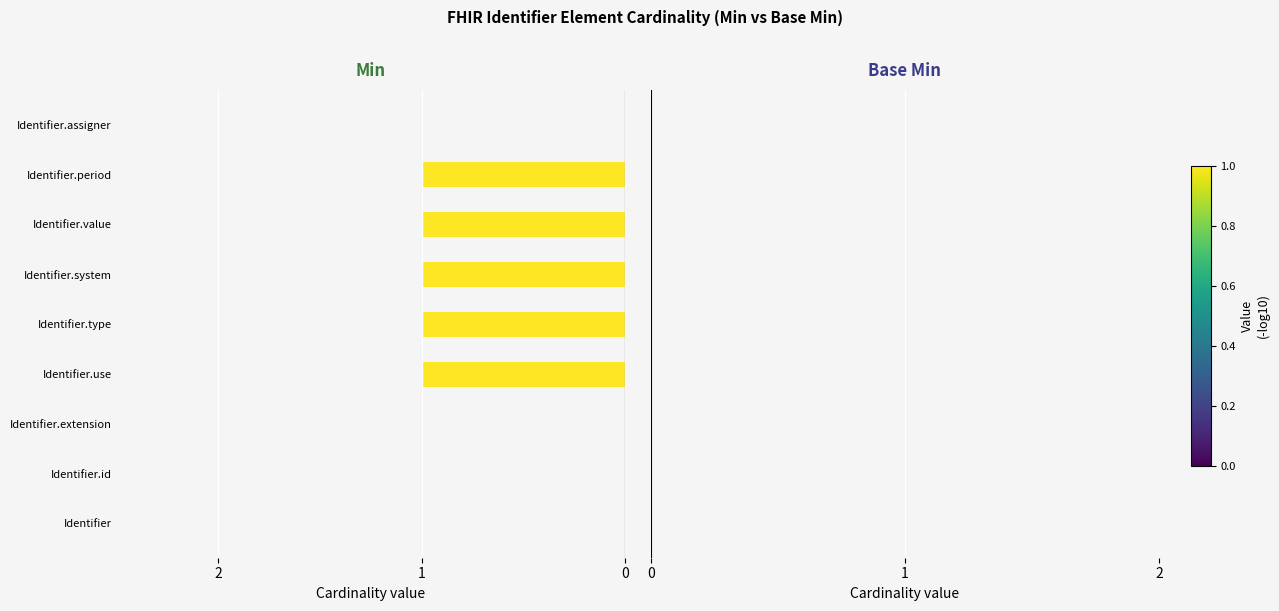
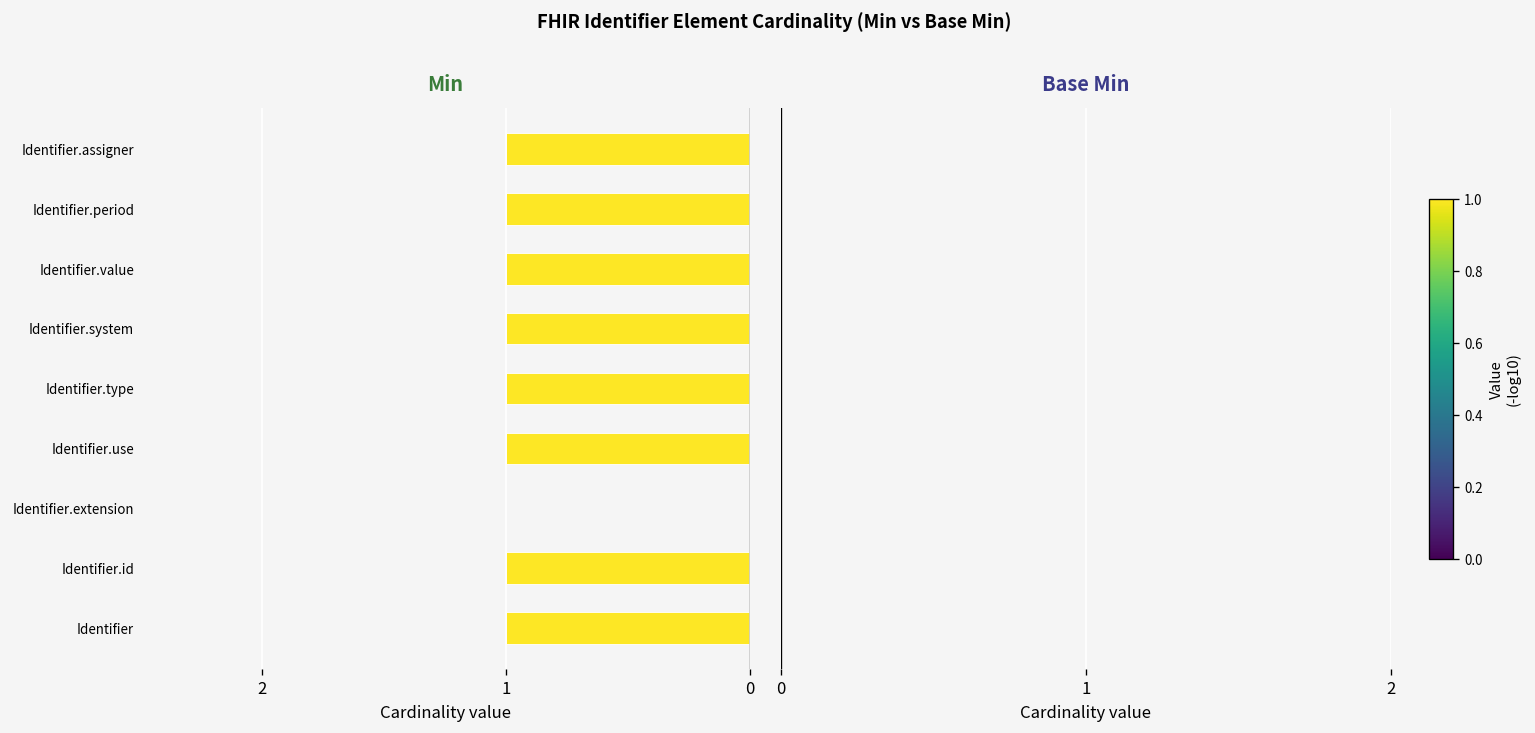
Min, Identifier.assigner: 0 -> 1
Min, Identifier.id: 0 -> 1
Min, Identifier: 0 -> 1
